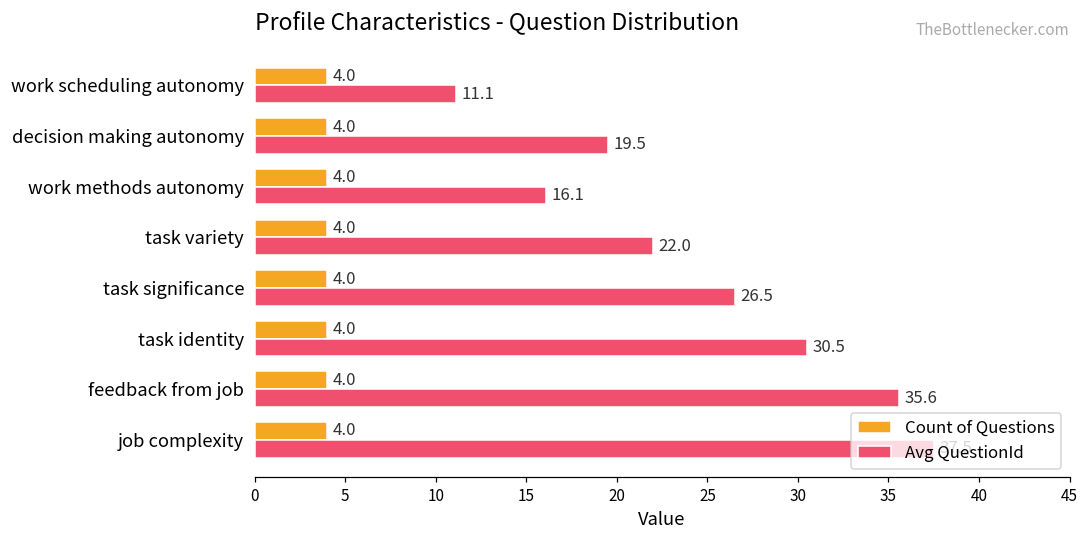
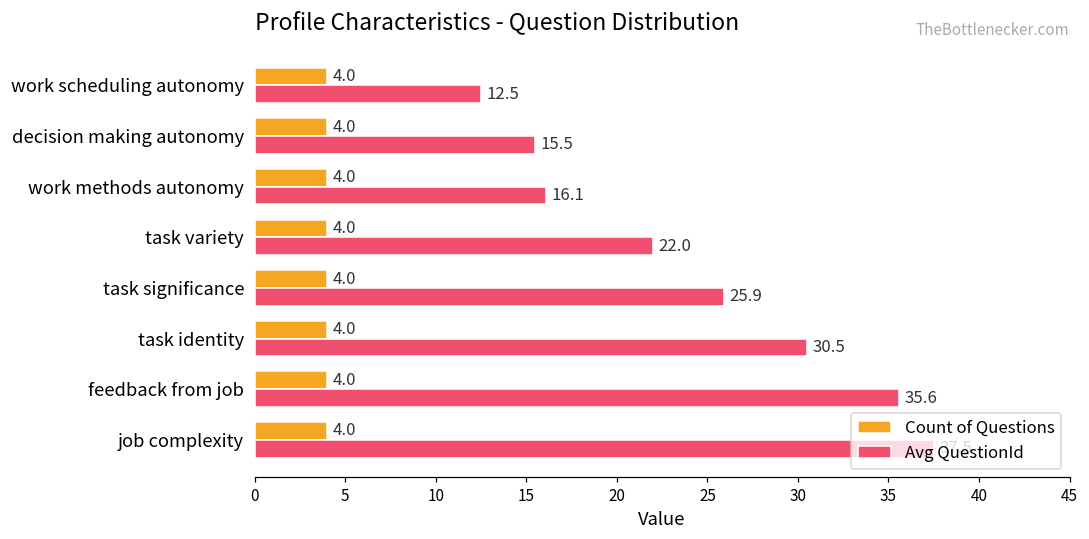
Avg QuestionId, work scheduling autonomy: 11.1 -> 12.5
Avg QuestionId, decision making autonomy: 19.5 -> 15.5
Avg QuestionId, task significance: 26.5 -> 25.9
